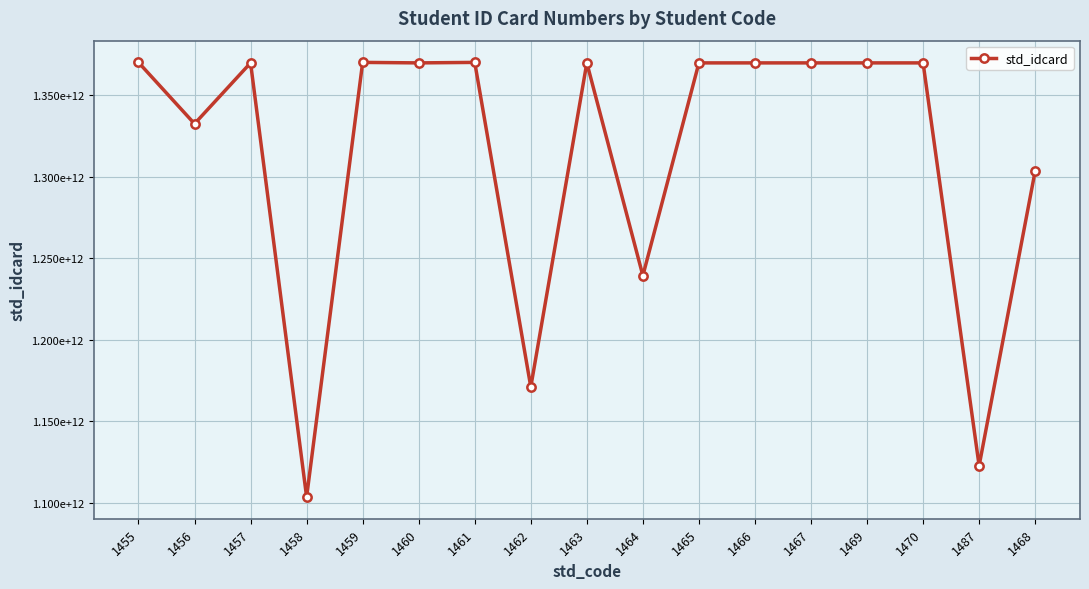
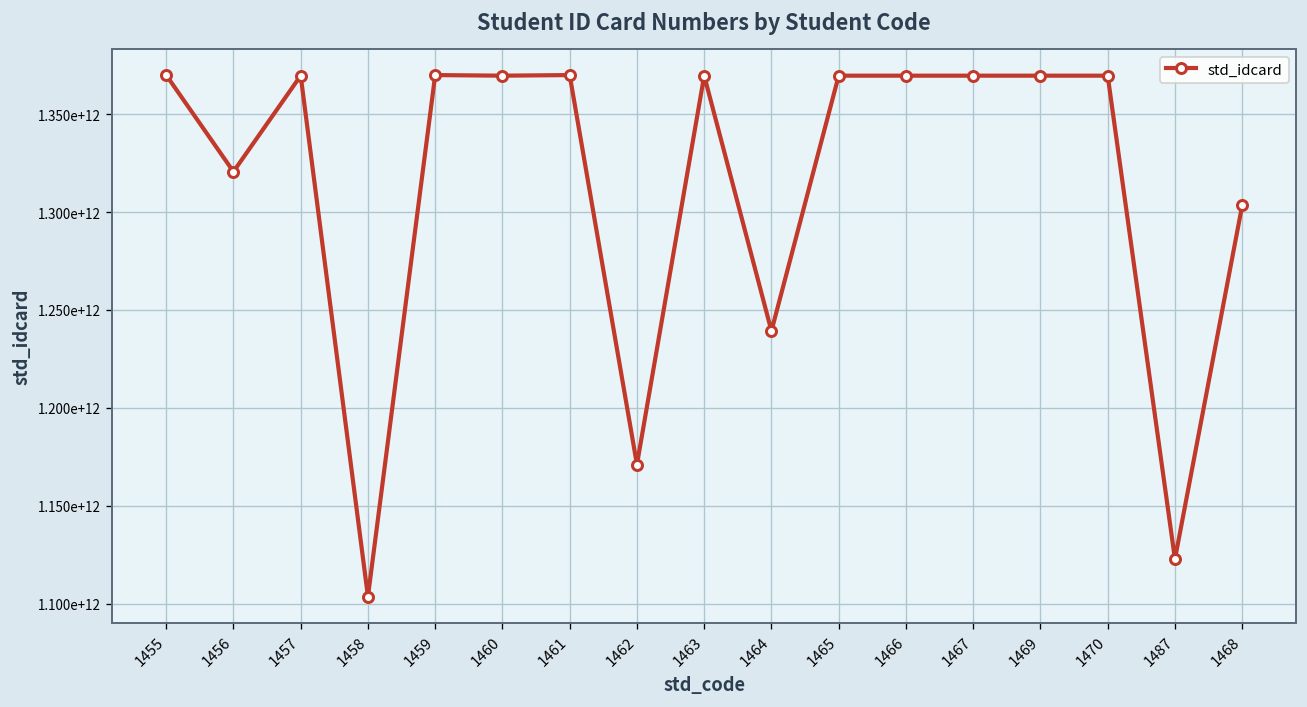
1456: 1332000000000 -> 1321000000000
